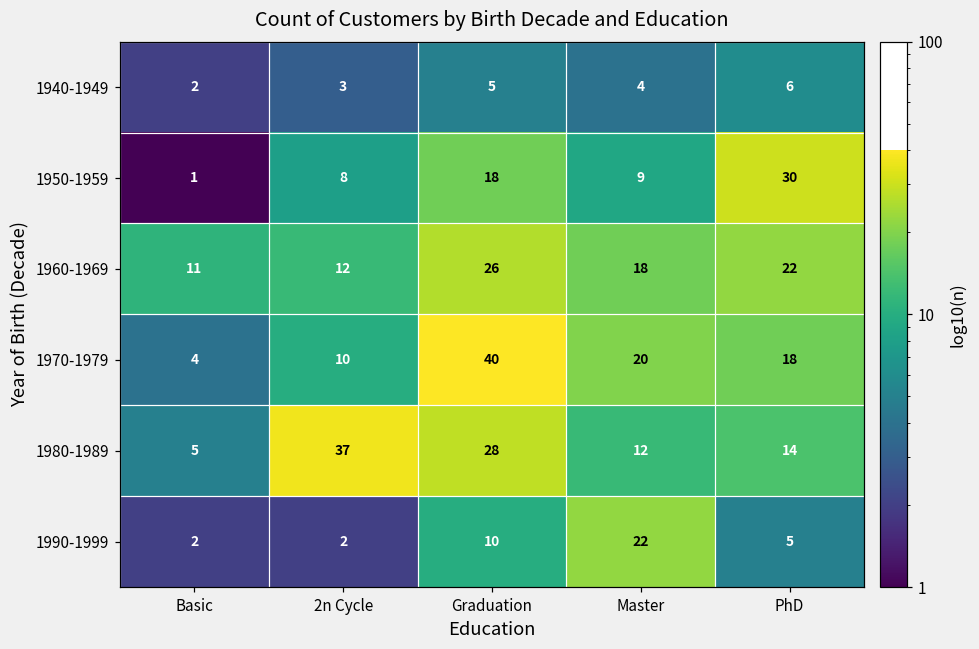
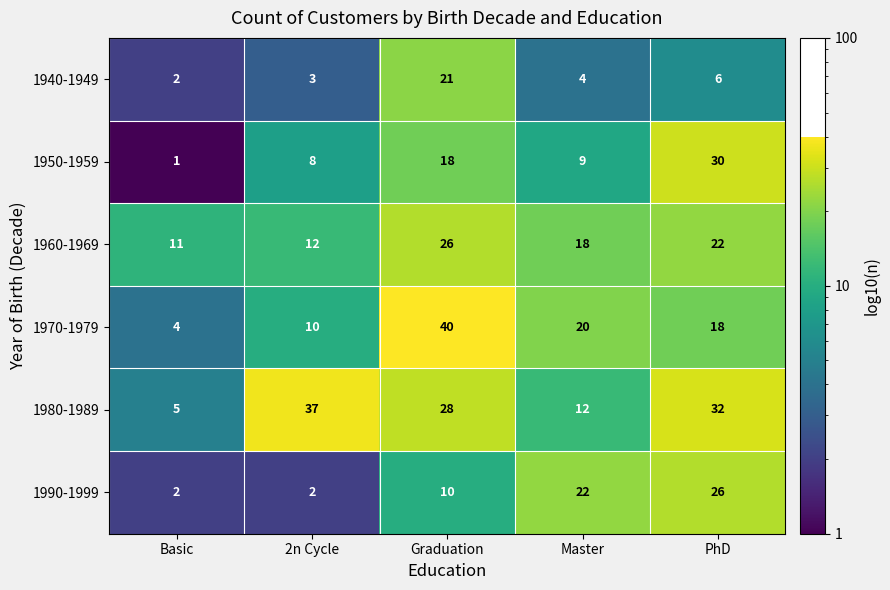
1940-1949, Graduation: 5 -> 21
1980-1989, PhD: 14 -> 32
1990-1999, PhD: 5 -> 26
